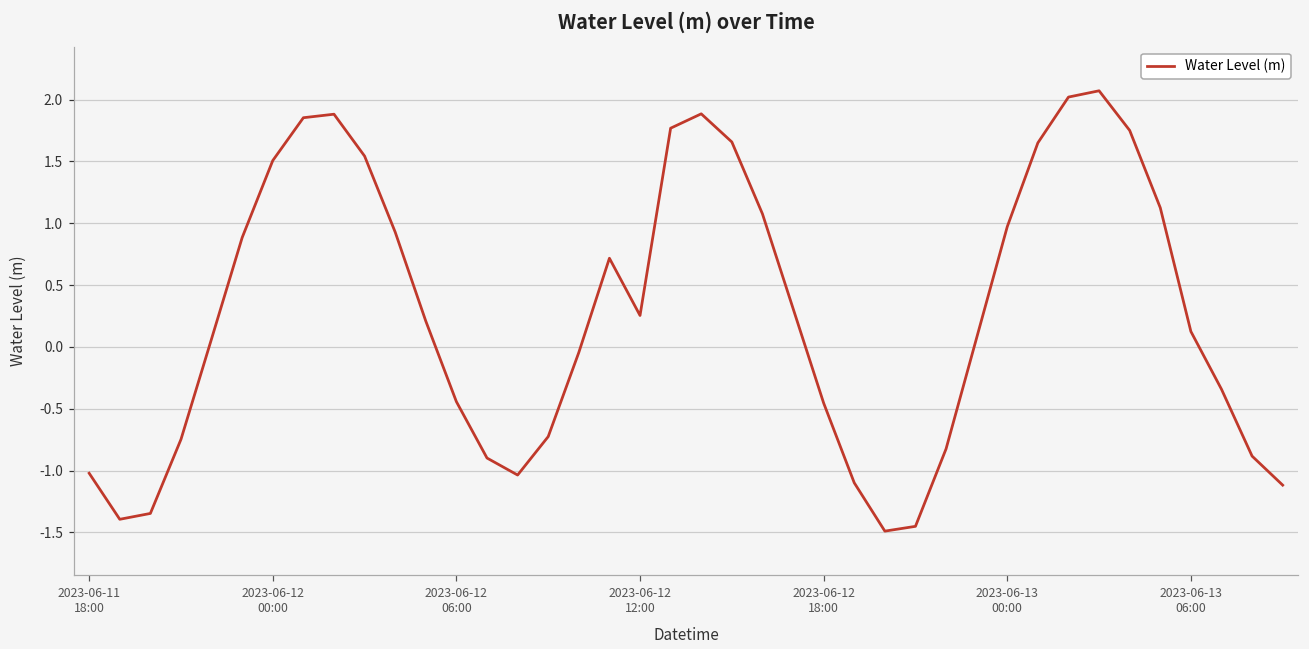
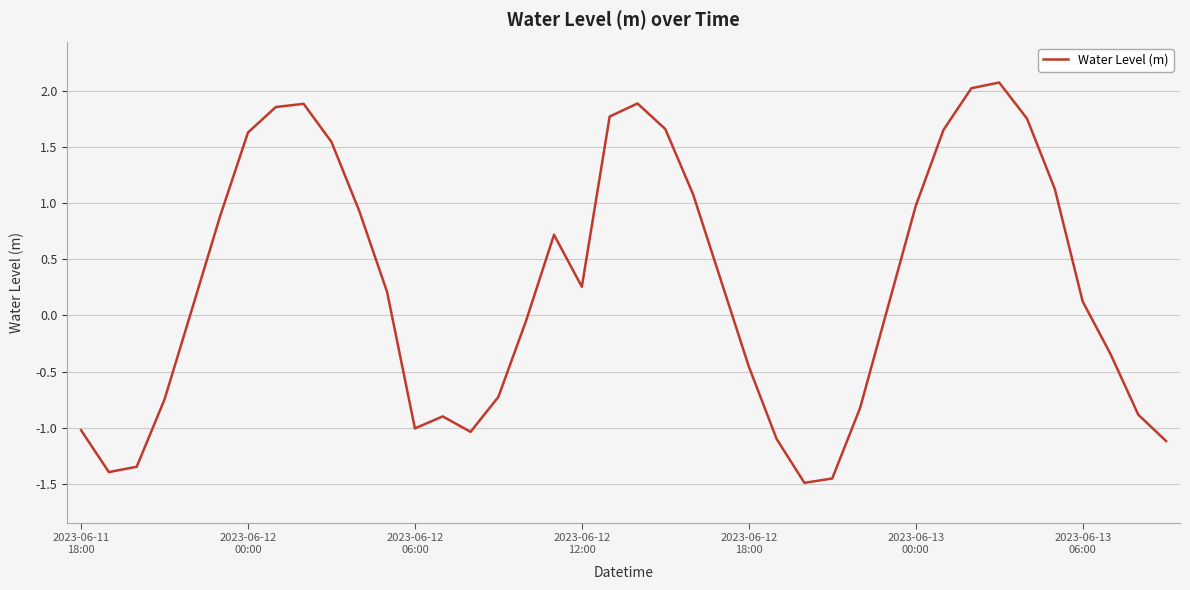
2023-06-12 00:00: 1.51 -> 1.63
2023-06-12 06:00: -0.44 -> -1.01
